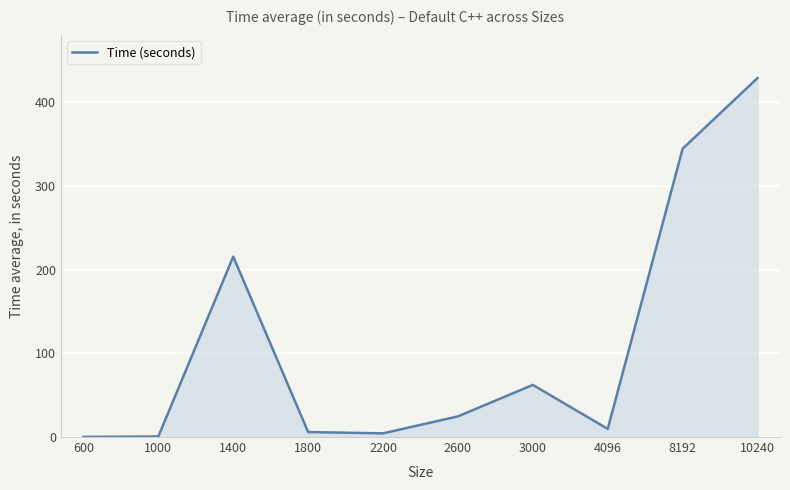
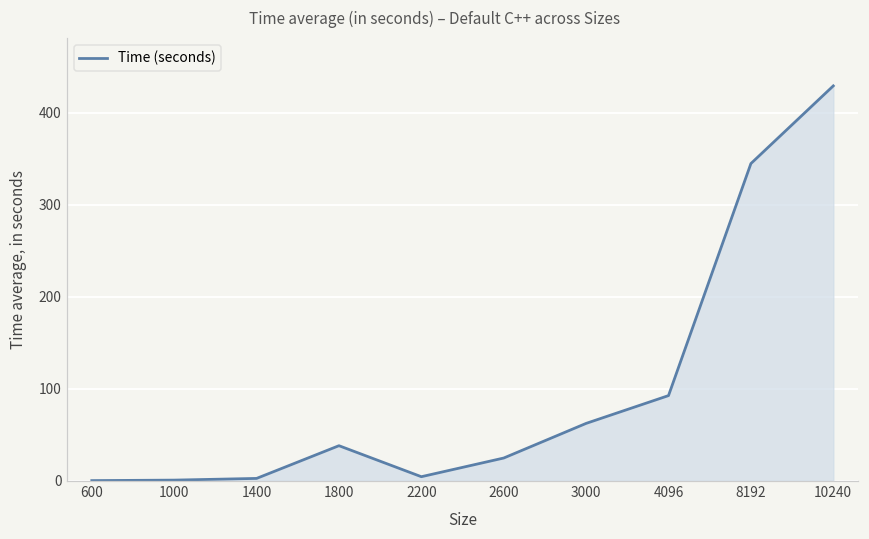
1400: 220 -> 0
1800: 10 -> 40
4096: 10 -> 90
